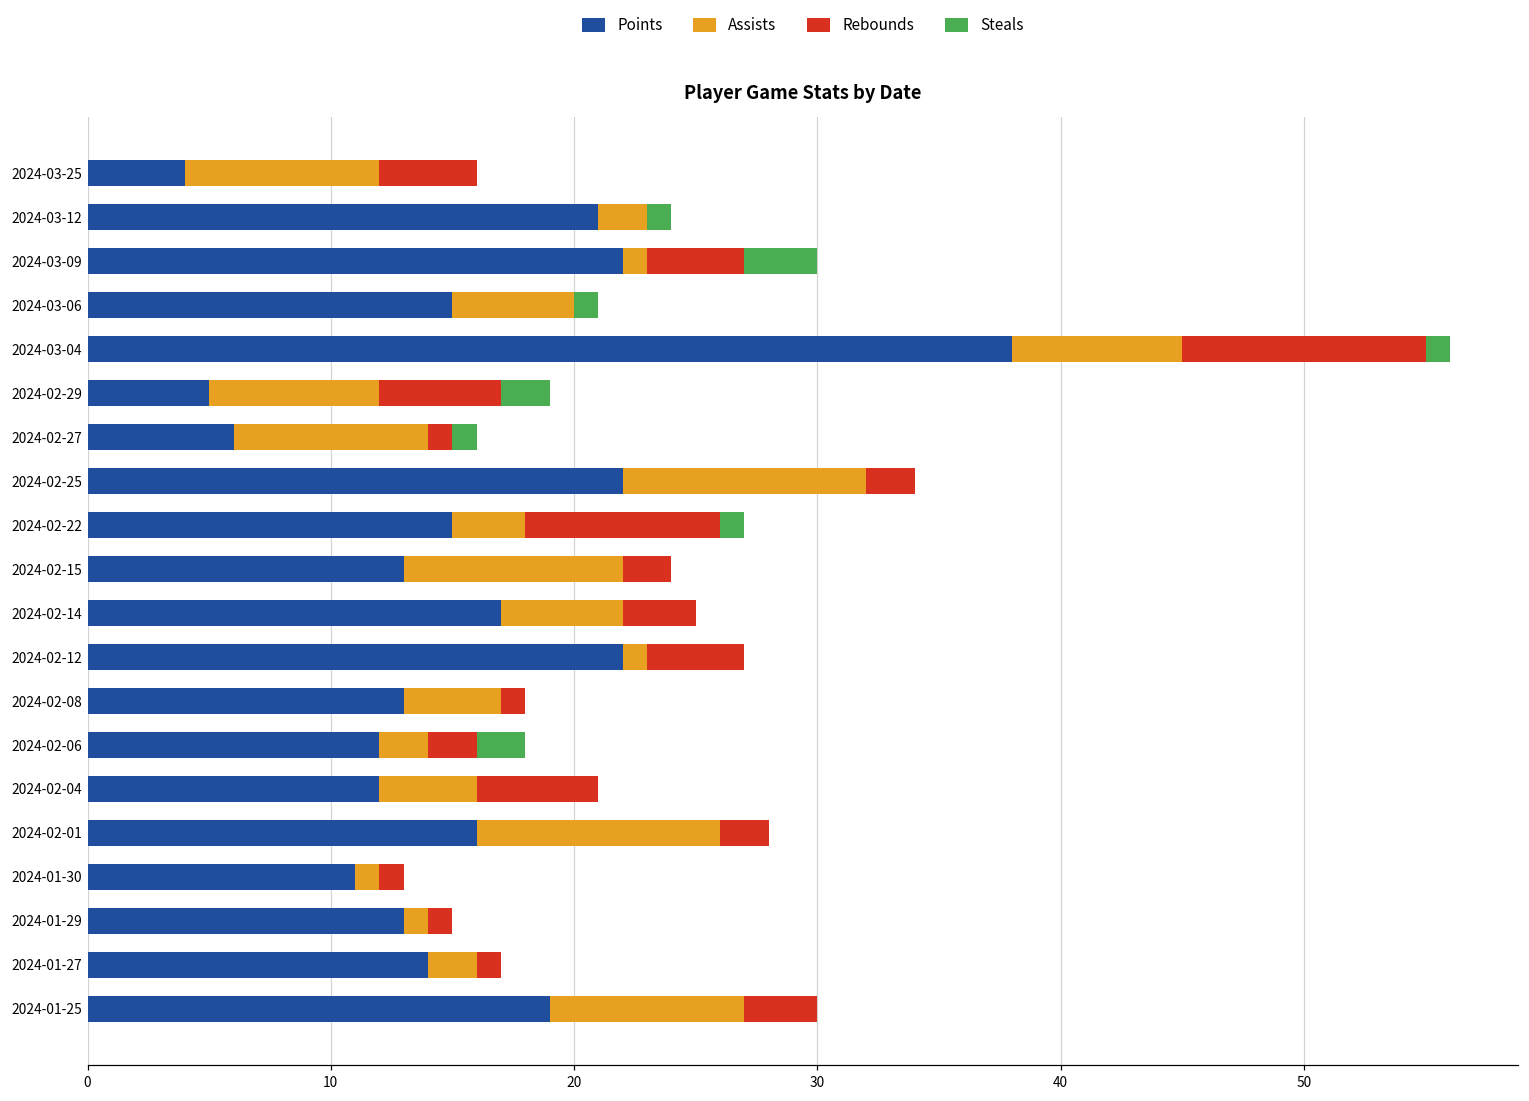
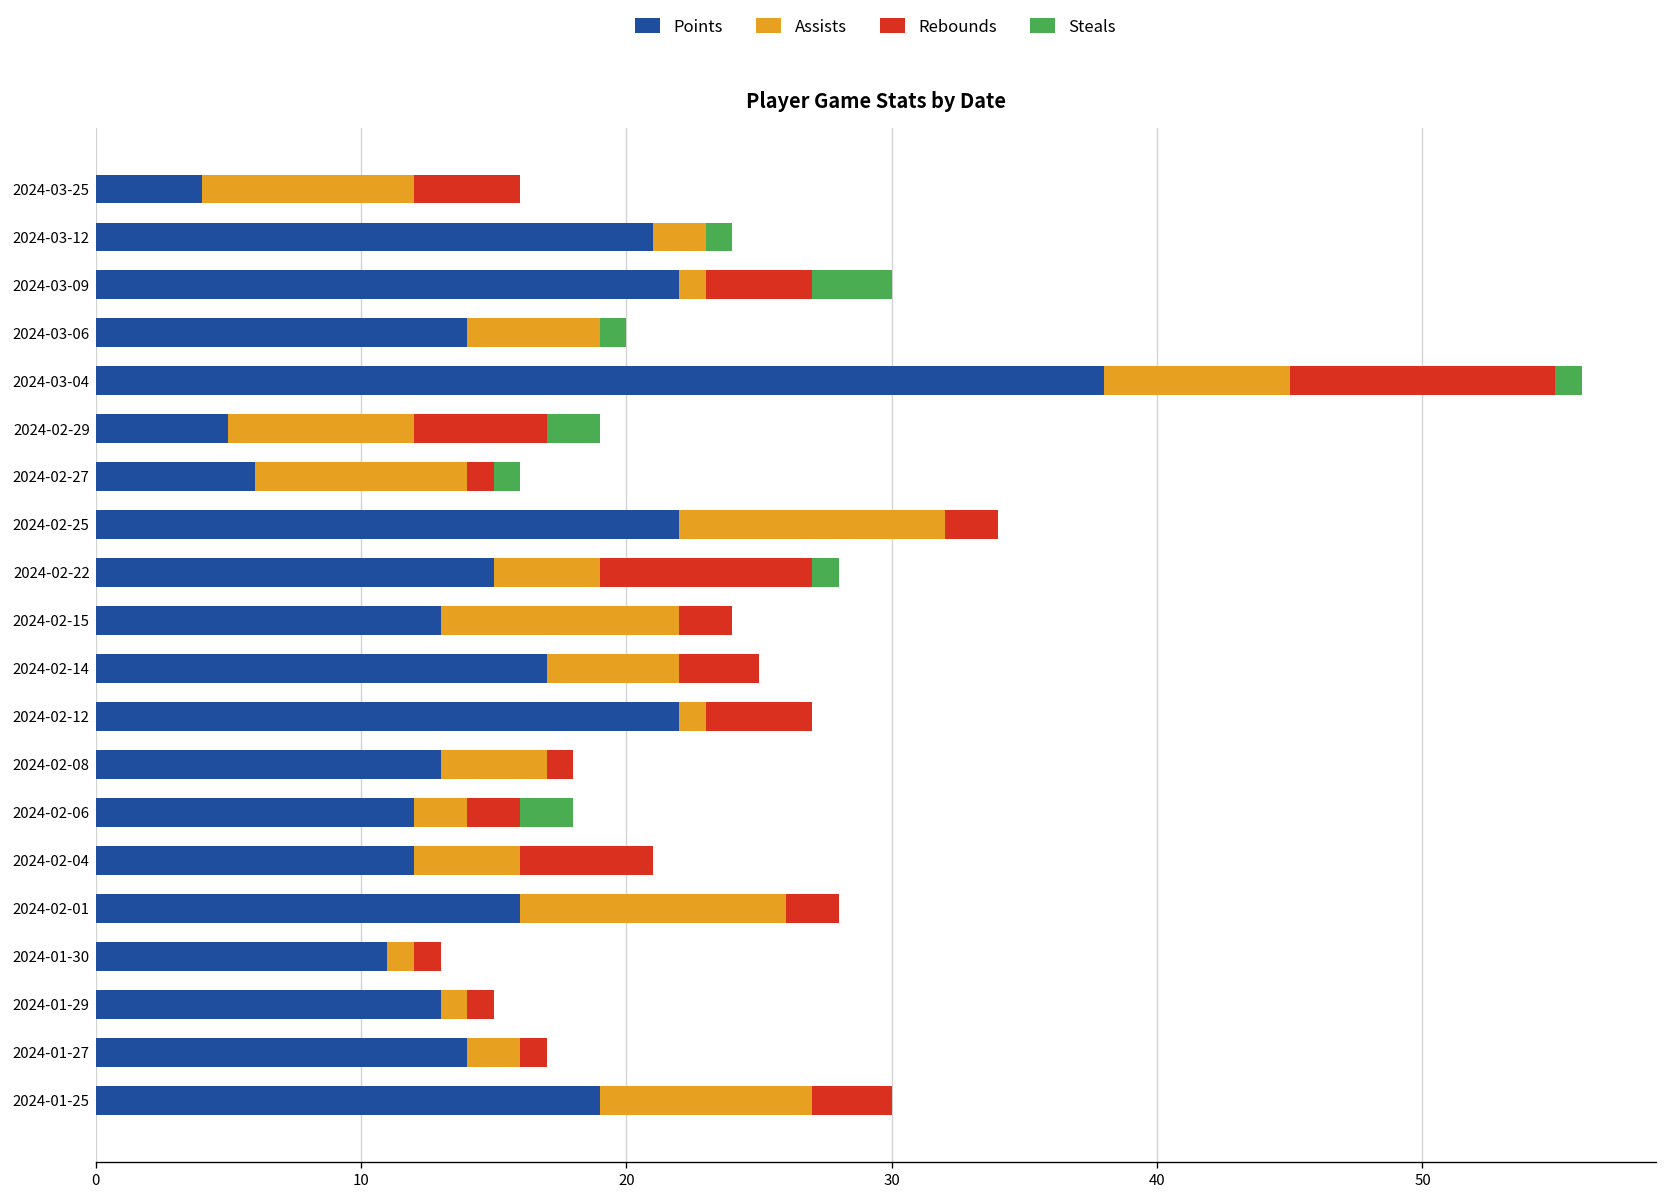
Points, 2024-03-06: 15 -> 14
Assists, 2024-02-22: 3 -> 4
